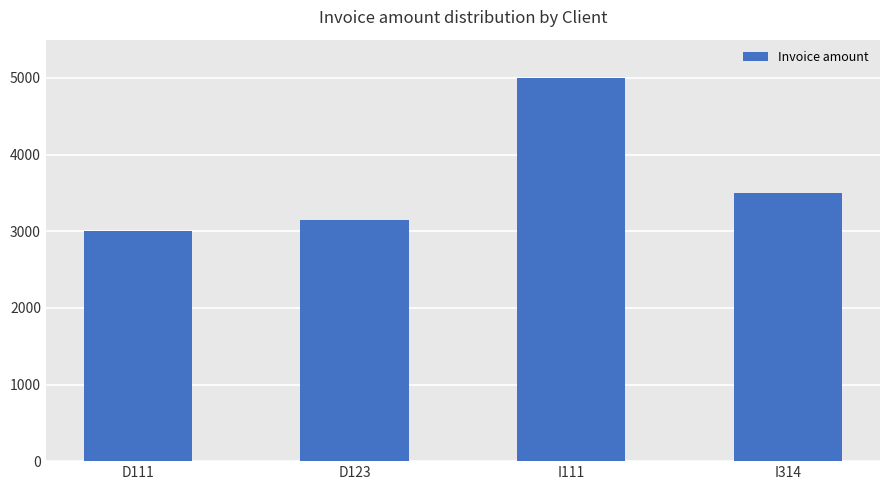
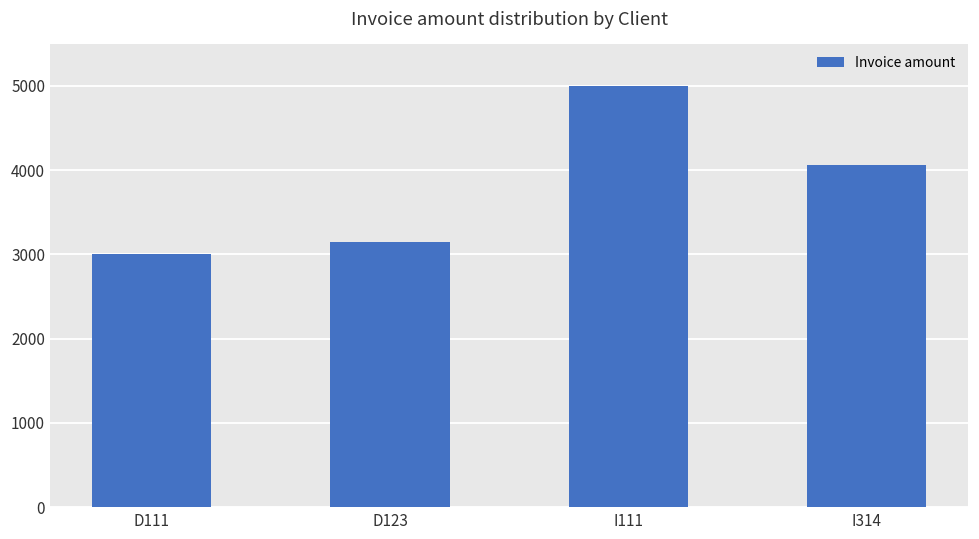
I314: 3500 -> 4100
